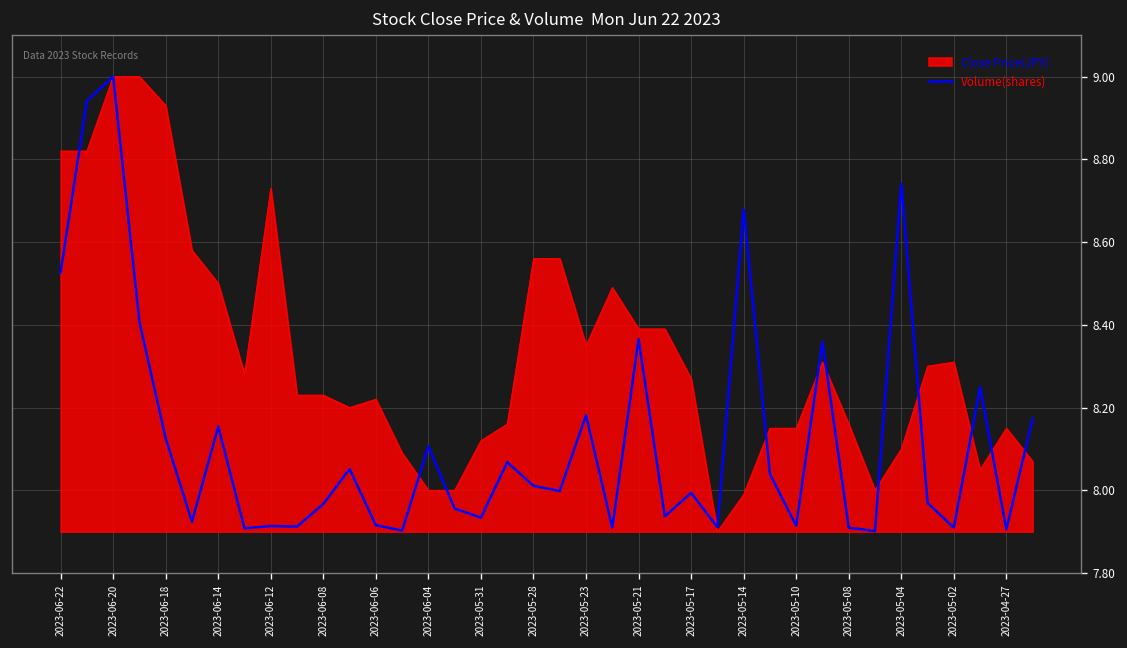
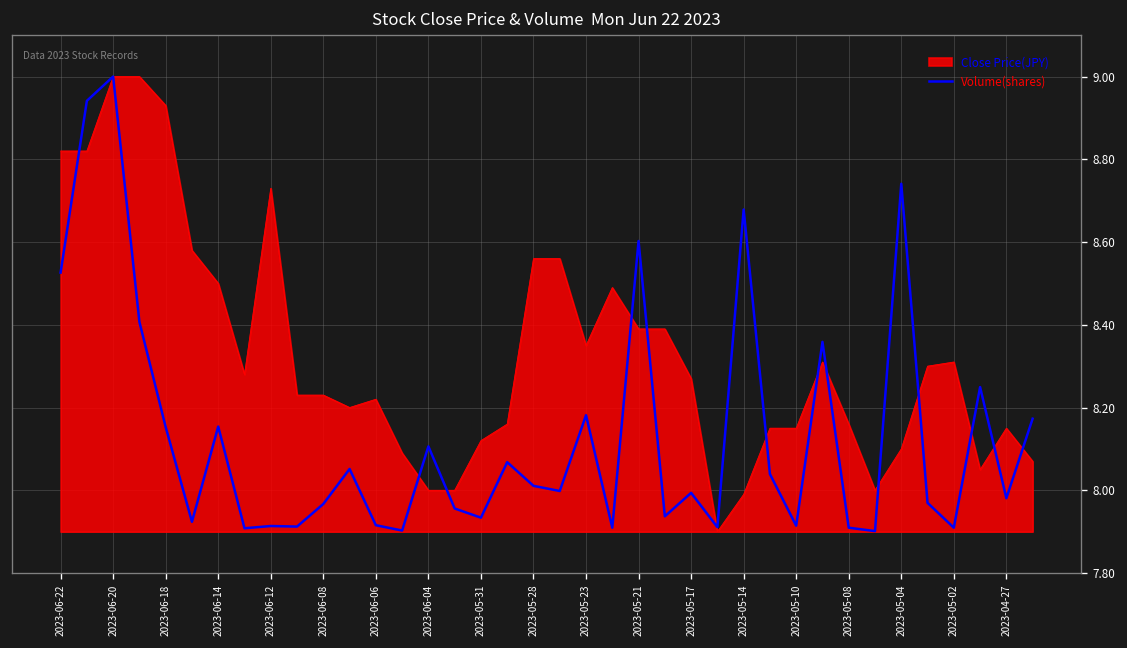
Volume(shares), 2023-06-18: 8.13 -> 8.15
Volume(shares), 2023-05-21: 8.37 -> 8.60
Volume(shares), 2023-04-27: 7.91 -> 7.98
